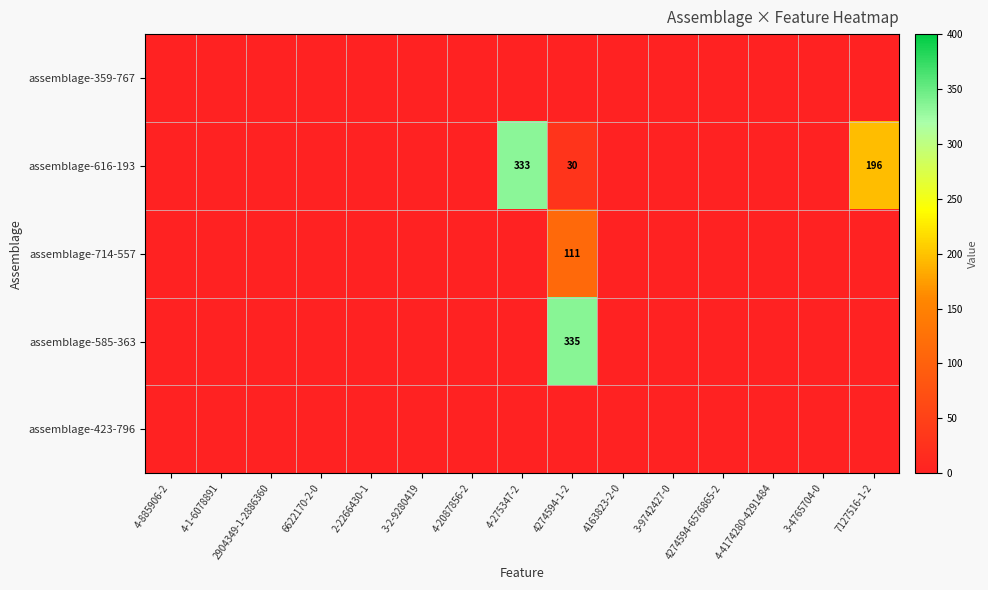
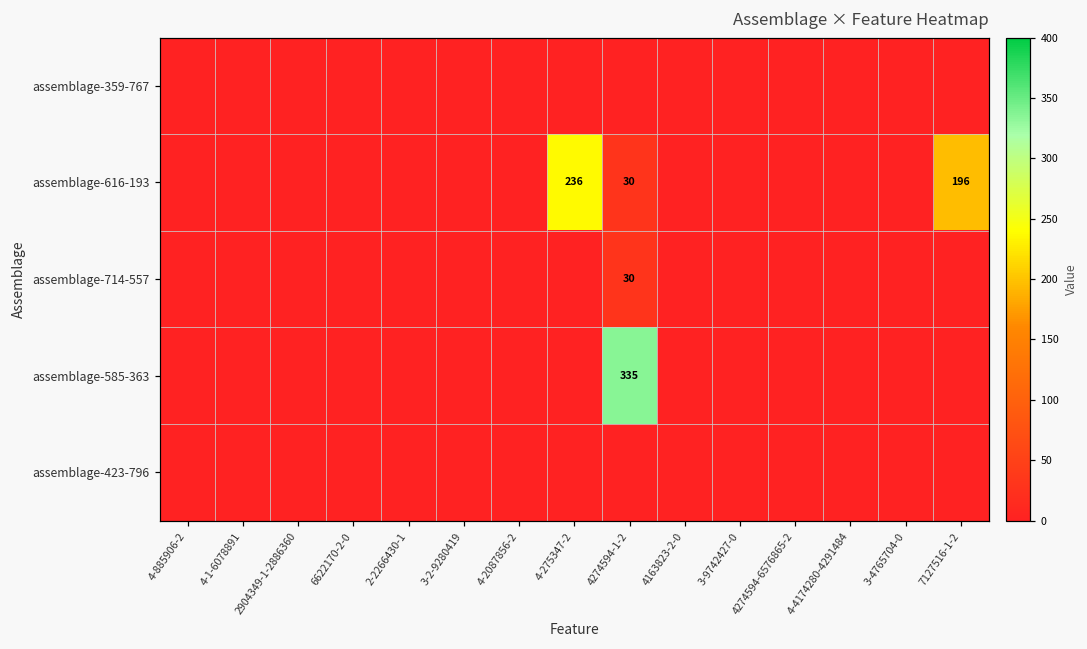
assemblage-616-193, 4-275347-2: 333 -> 236
assemblage-714-557, 4274594-1-2: 111 -> 30
